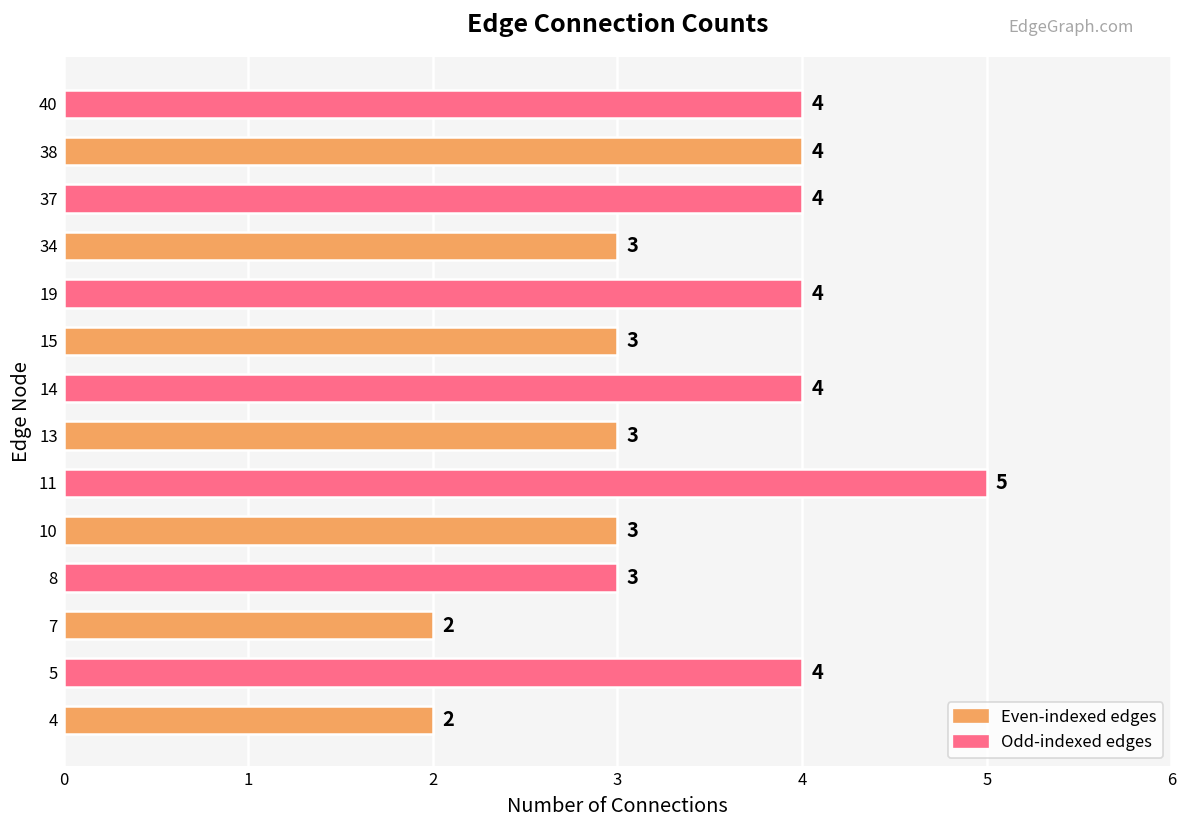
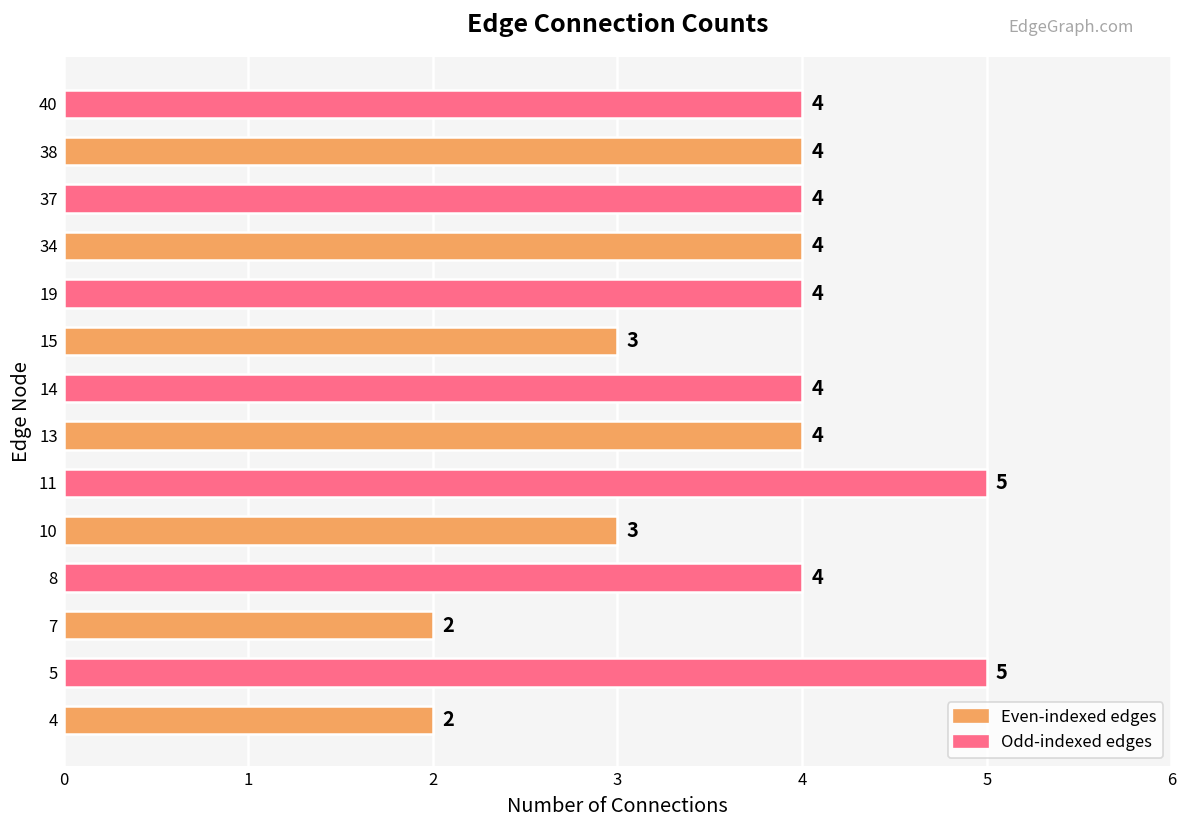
34: 3 -> 4
13: 3 -> 4
8: 3 -> 4
5: 4 -> 5
